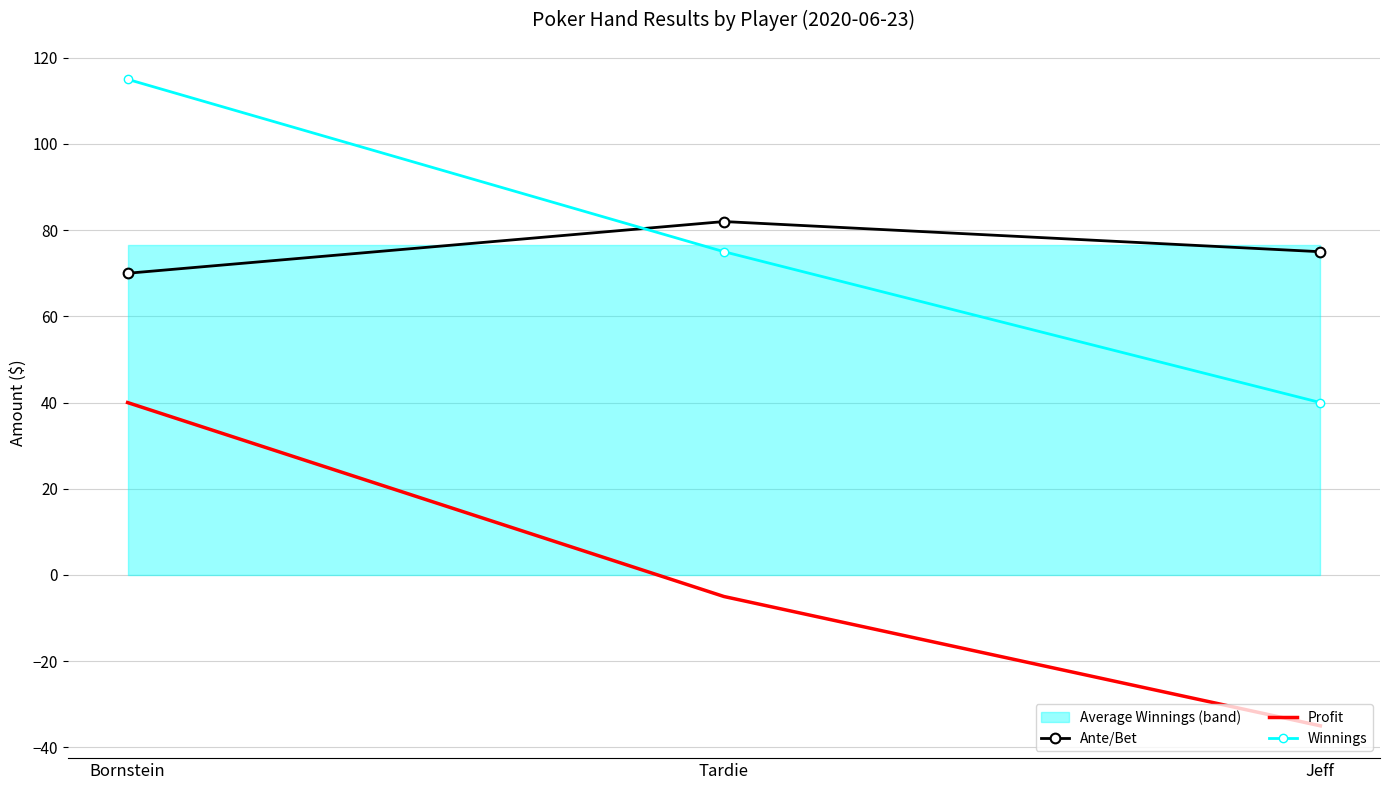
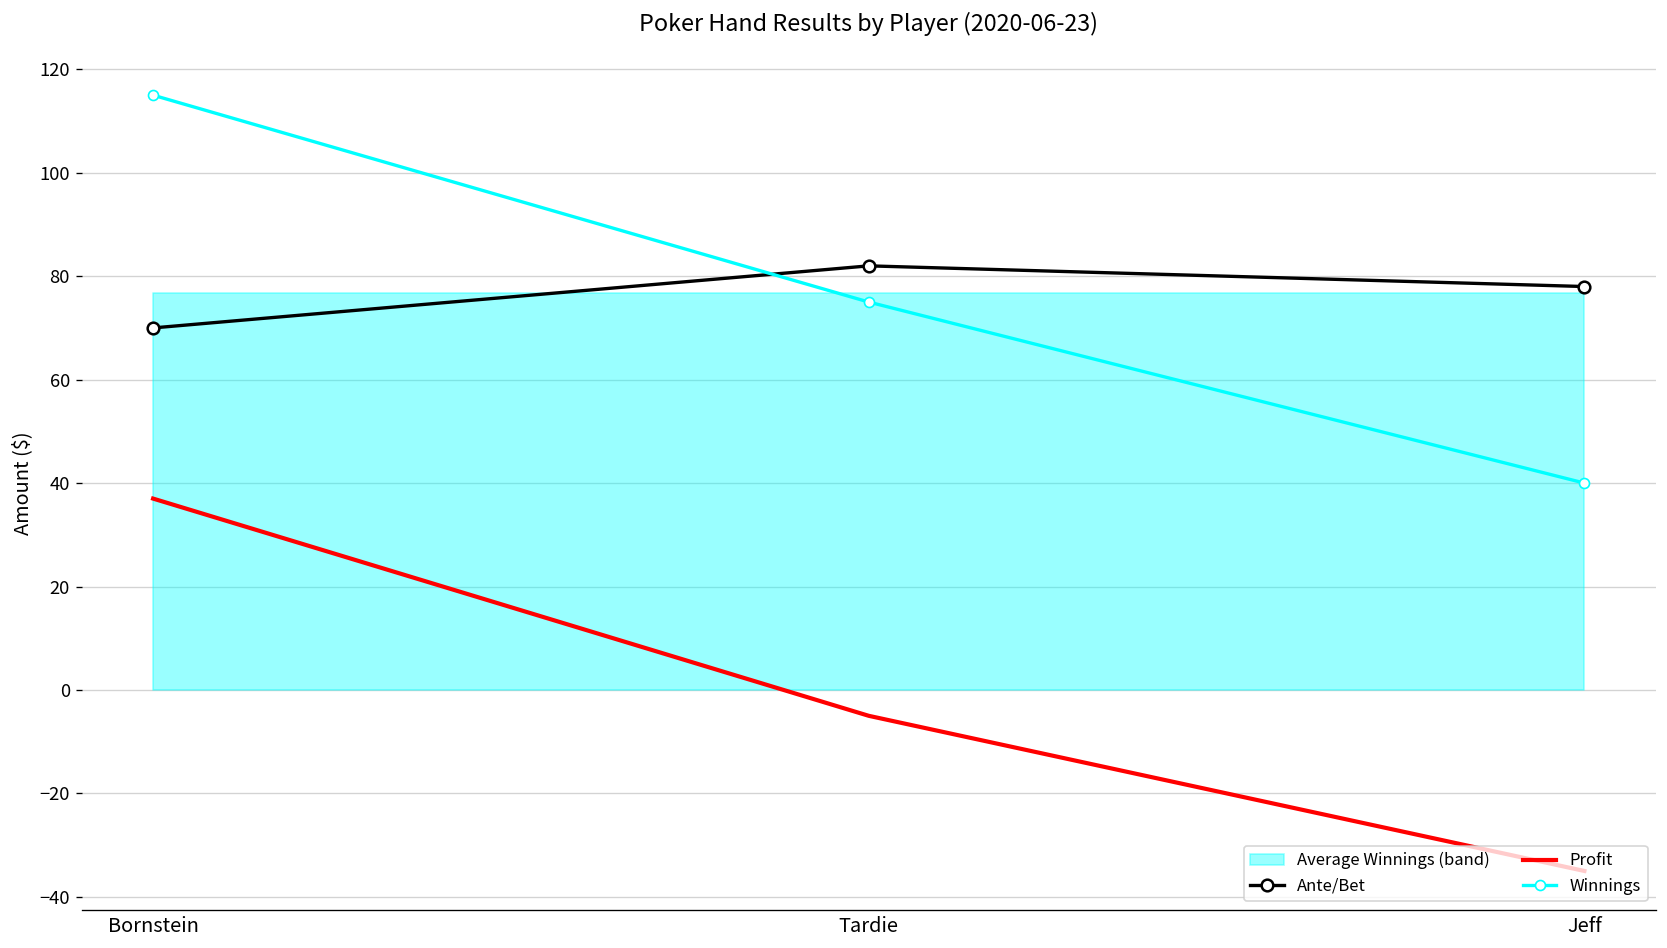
Profit, Bornstein: 40 -> 37
Ante/Bet, Jeff: 75 -> 78
